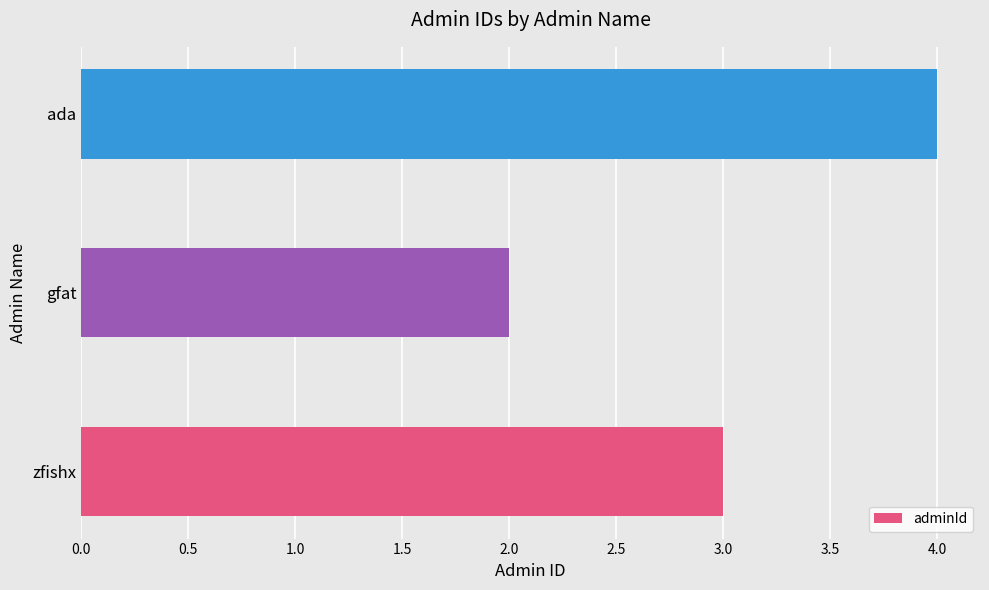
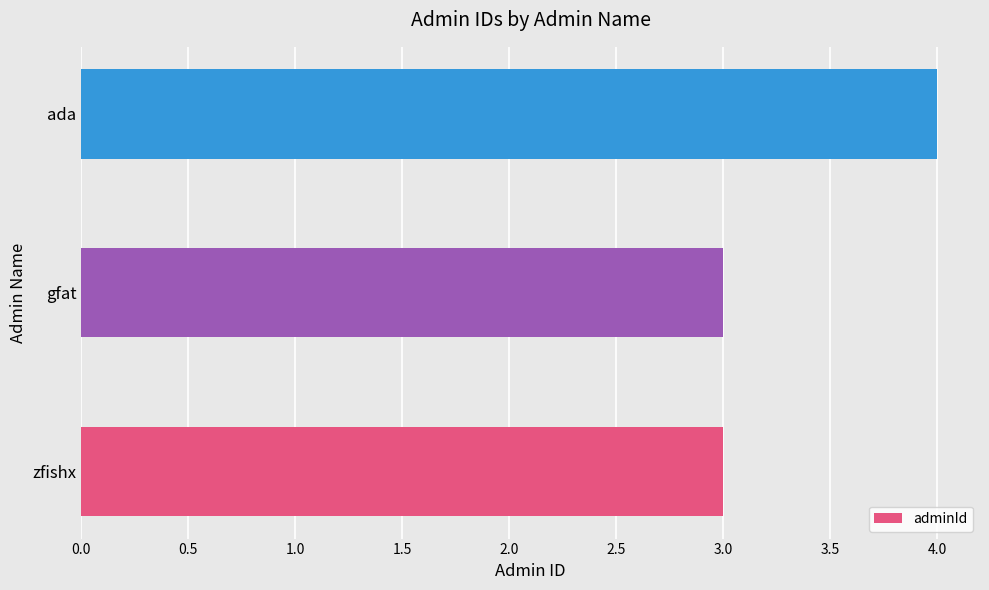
gfat: 2 -> 3
